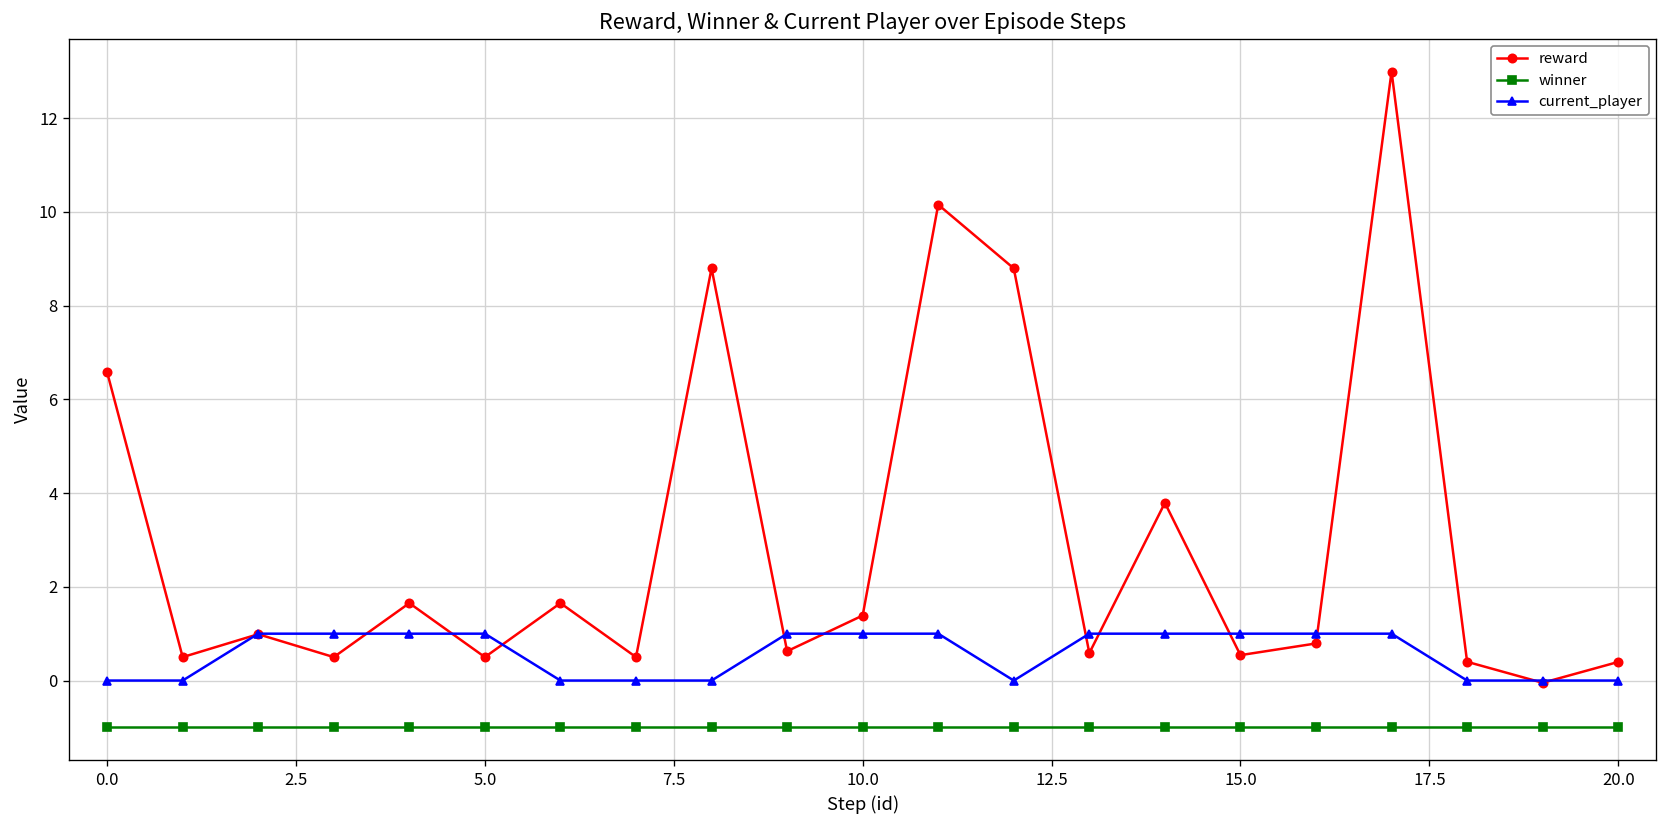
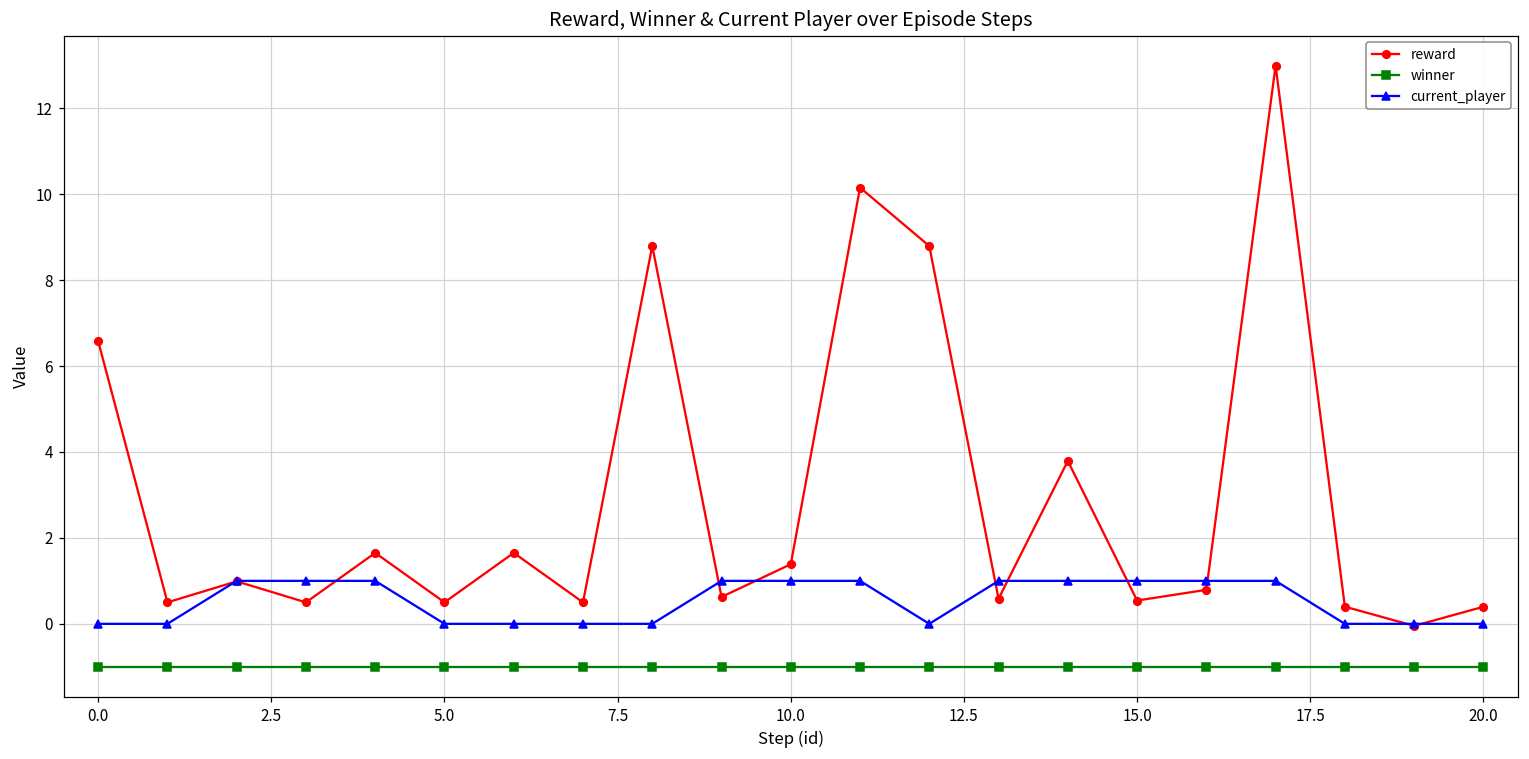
current_player, 5.0: 1 -> 0
